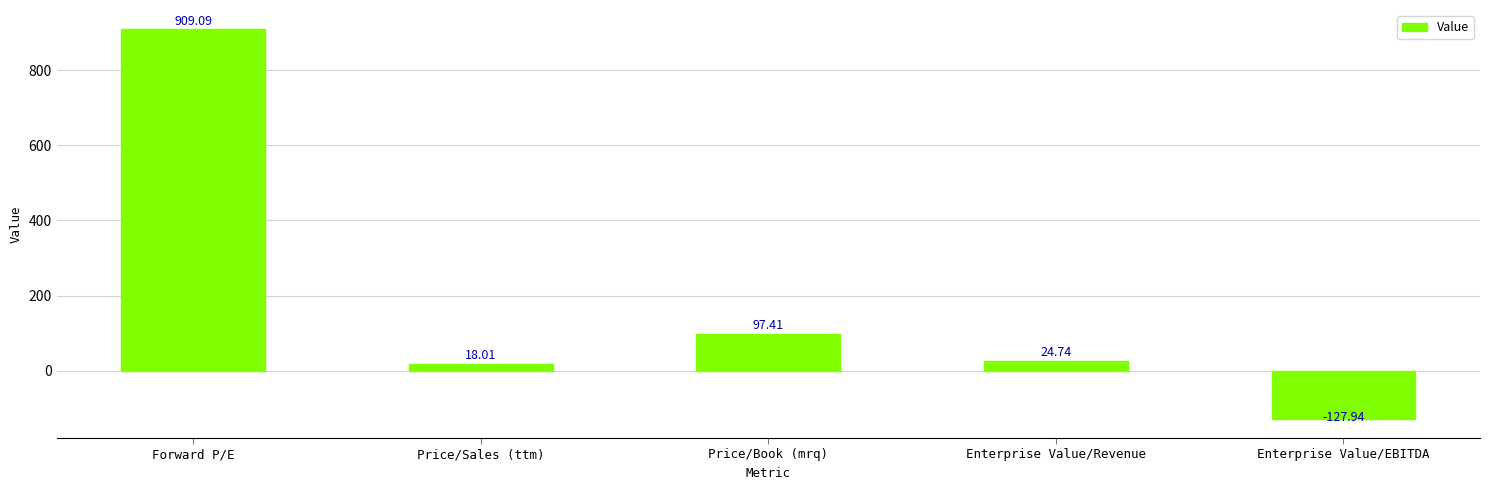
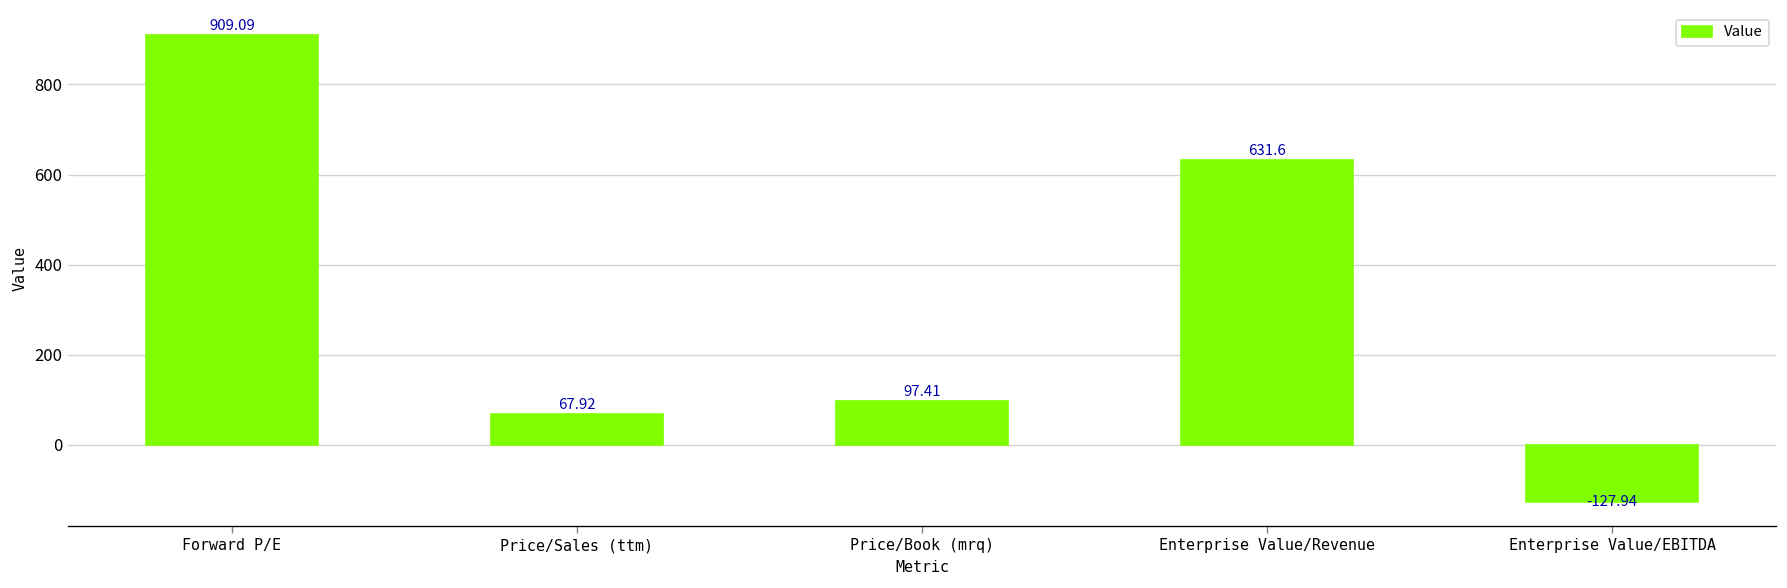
Price/Sales (ttm): 18.01 -> 67.92
Enterprise Value/Revenue: 24.74 -> 631.6
